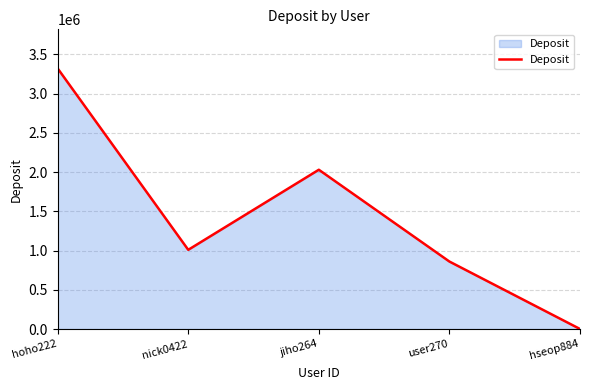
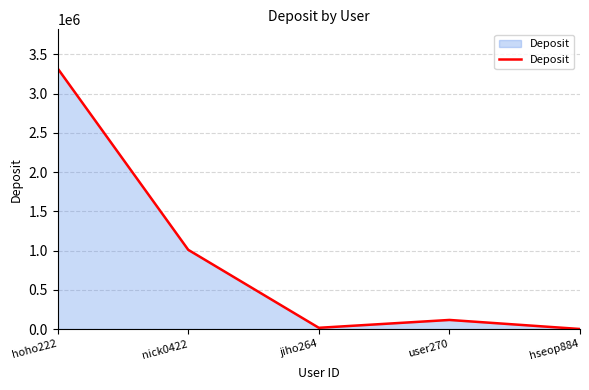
jiho264: 2000000 -> 0
user270: 900000 -> 100000
